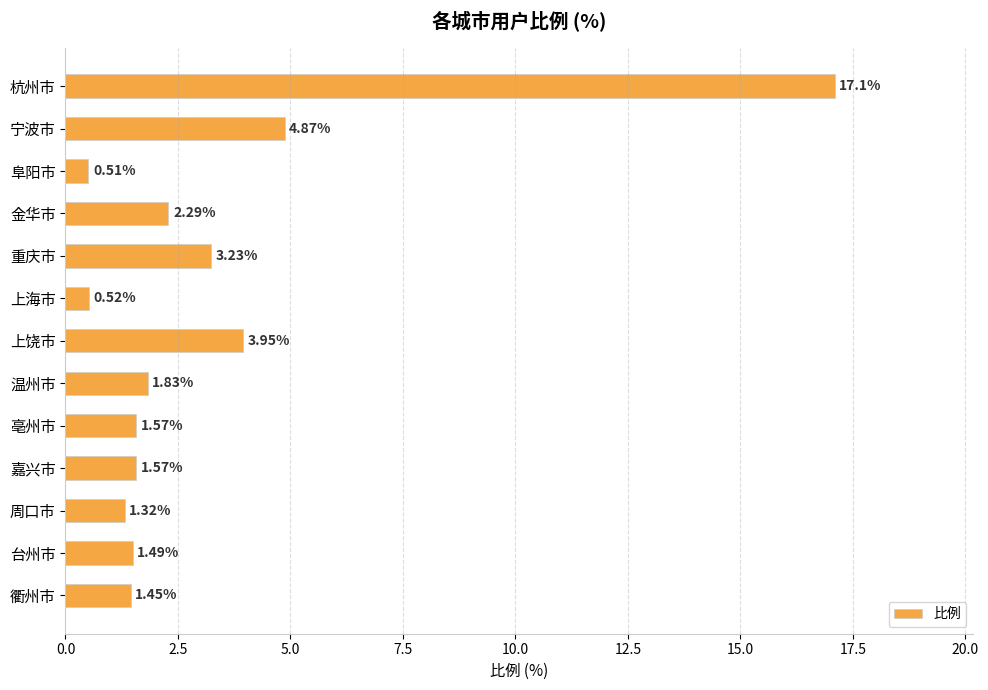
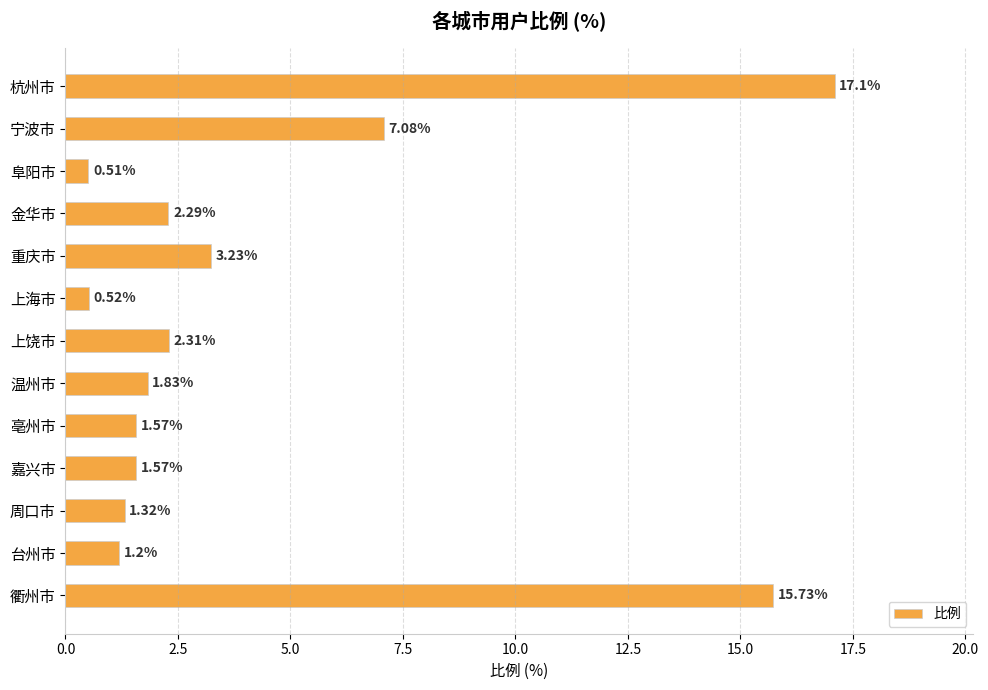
宁波市: 4.87% -> 7.08%
上饶市: 3.95% -> 2.31%
台州市: 1.49% -> 1.2%
衢州市: 1.45% -> 15.73%
